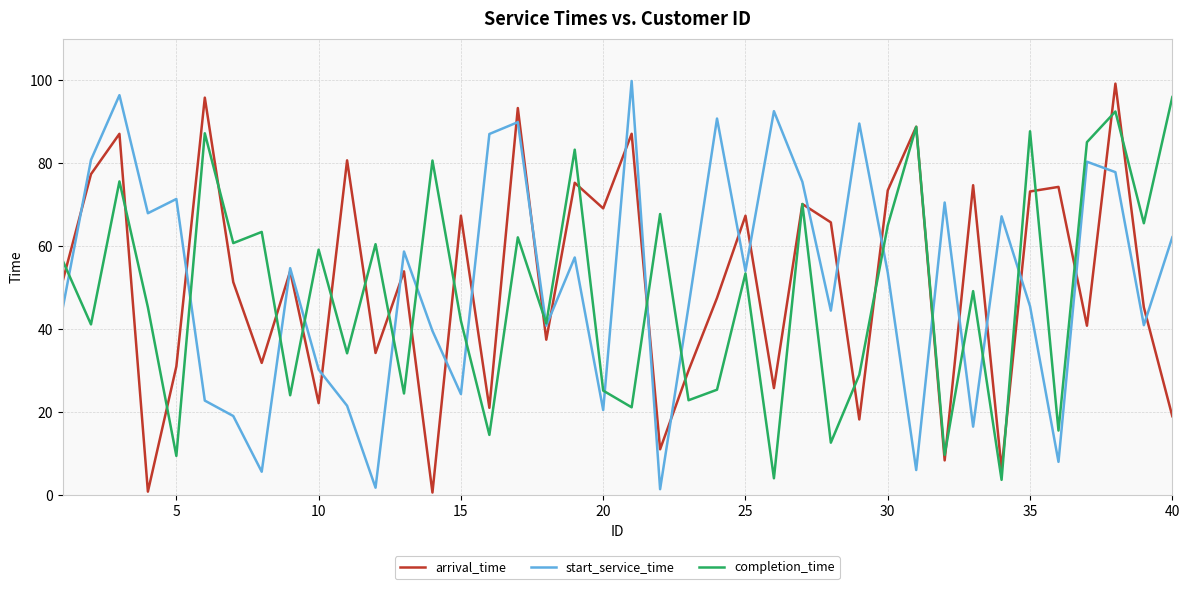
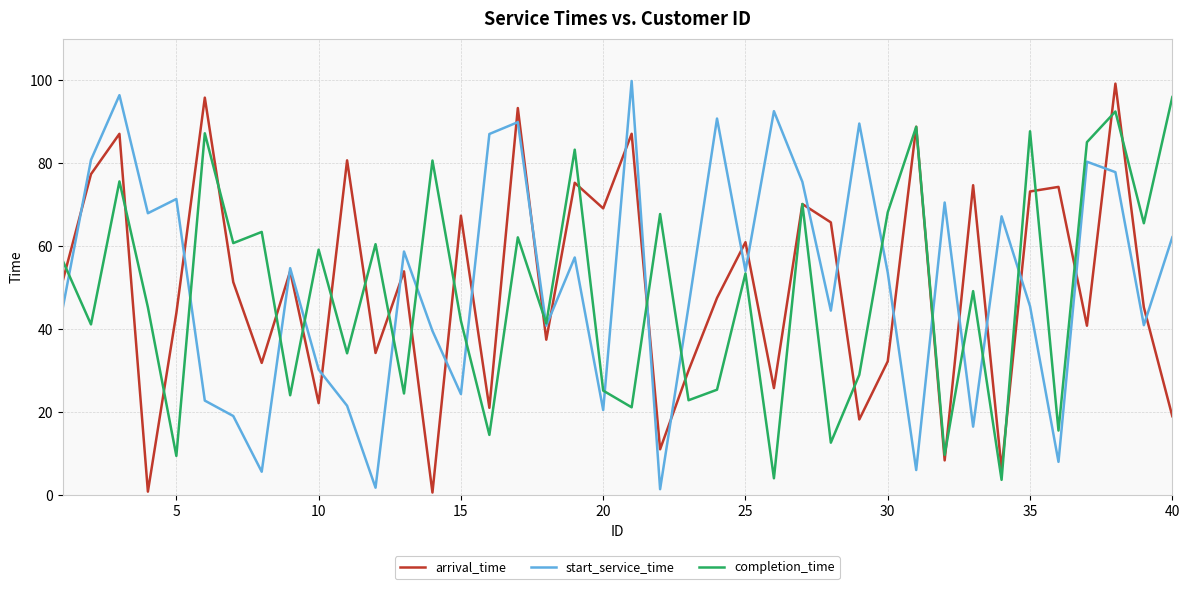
arrival_time, 5: 31 -> 44
arrival_time, 25: 67 -> 61
arrival_time, 30: 73 -> 32
completion_time, 30: 65 -> 68
